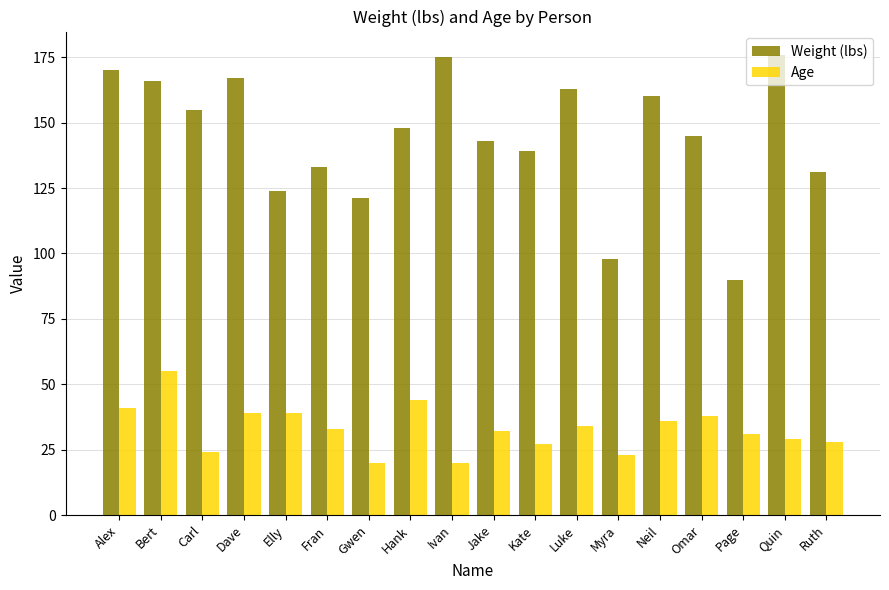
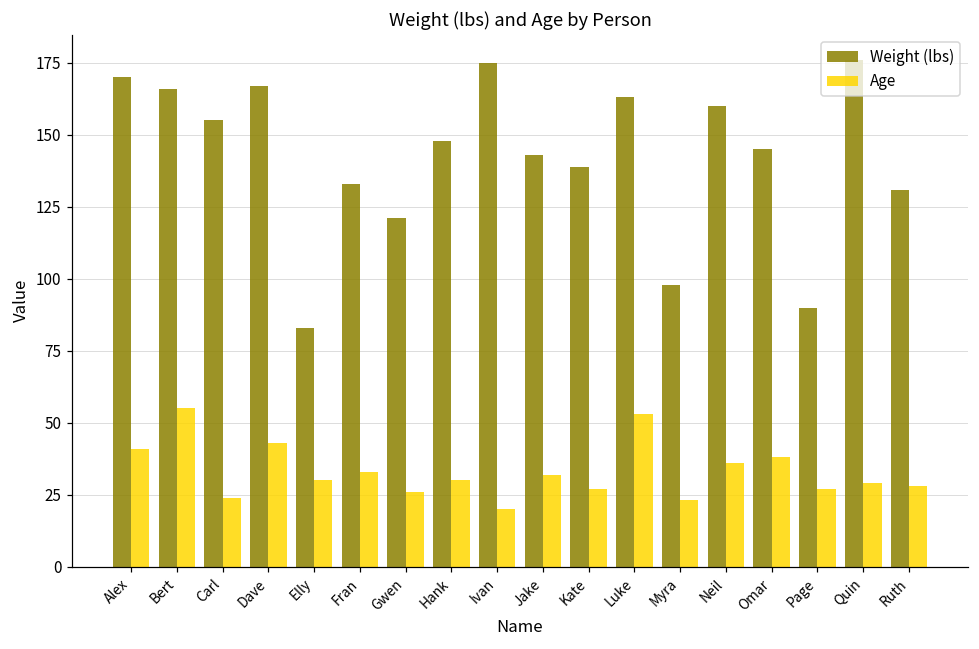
Age, Dave: 39 -> 43
Weight (lbs), Elly: 124 -> 83
Age, Elly: 39 -> 30
Age, Gwen: 20 -> 26
Age, Hank: 44 -> 30
Age, Luke: 34 -> 53
Age, Page: 31 -> 27
